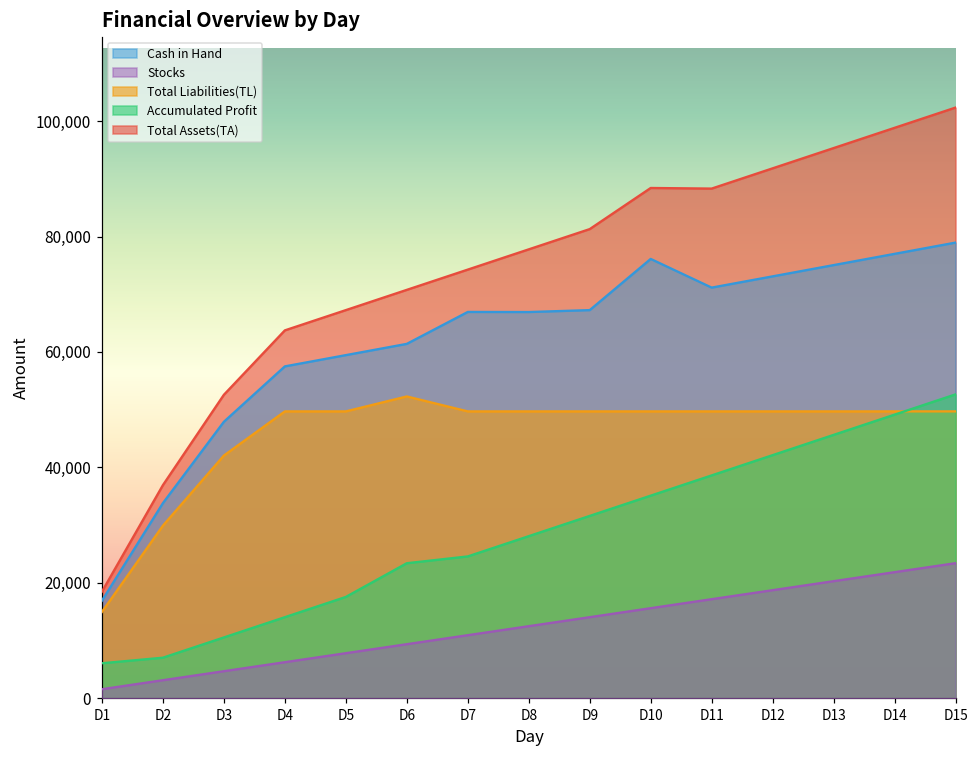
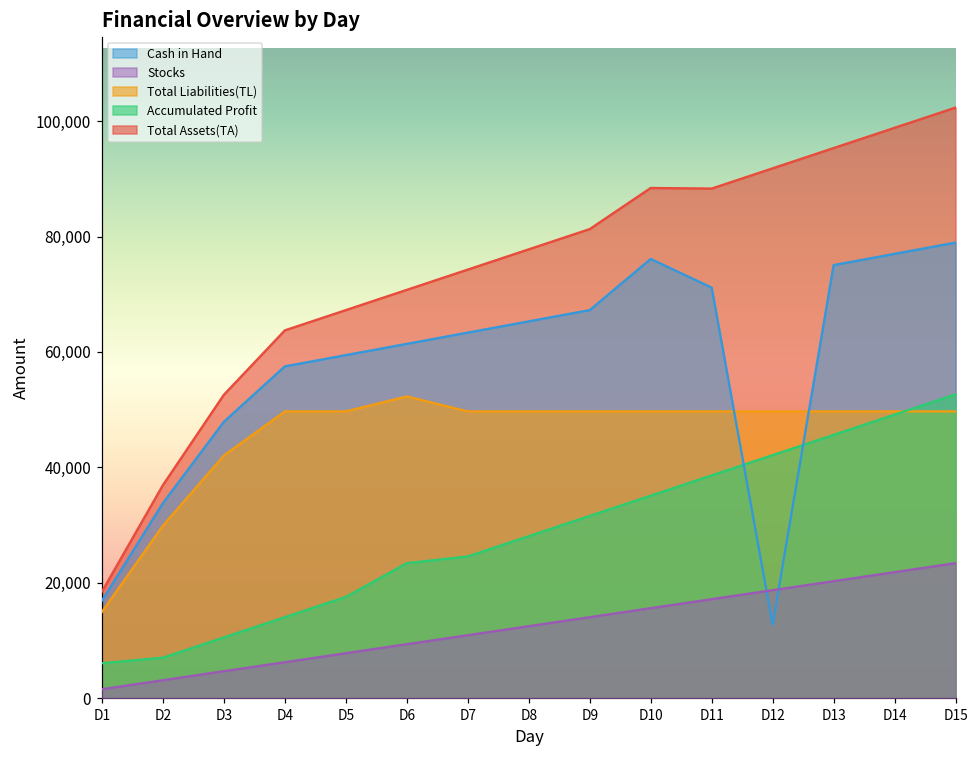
Cash in Hand, D7: 67,000 -> 63,000
Cash in Hand, D8: 67,000 -> 65,000
Cash in Hand, D12: 73,000 -> 13,000
